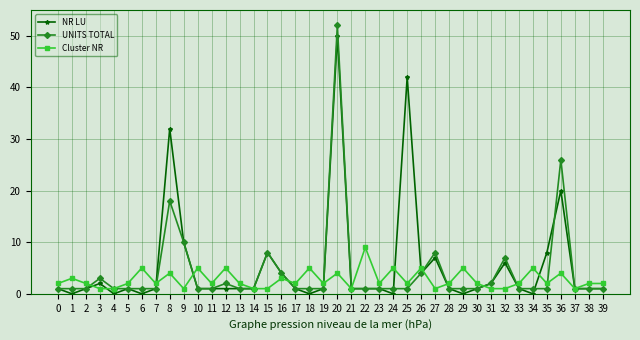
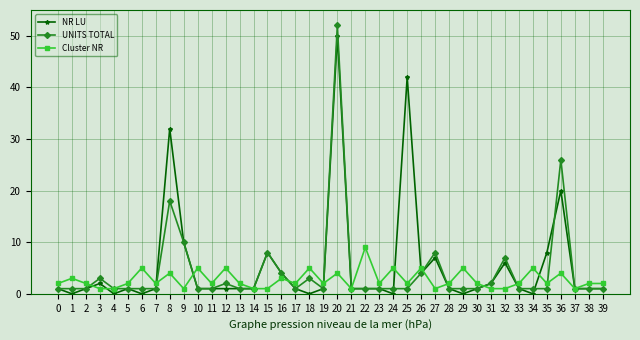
UNITS TOTAL, 18: 1 -> 3
